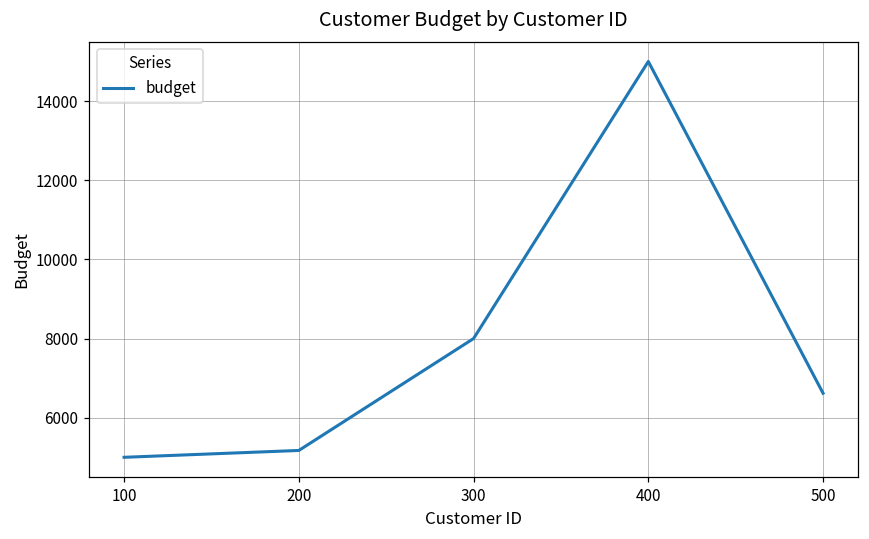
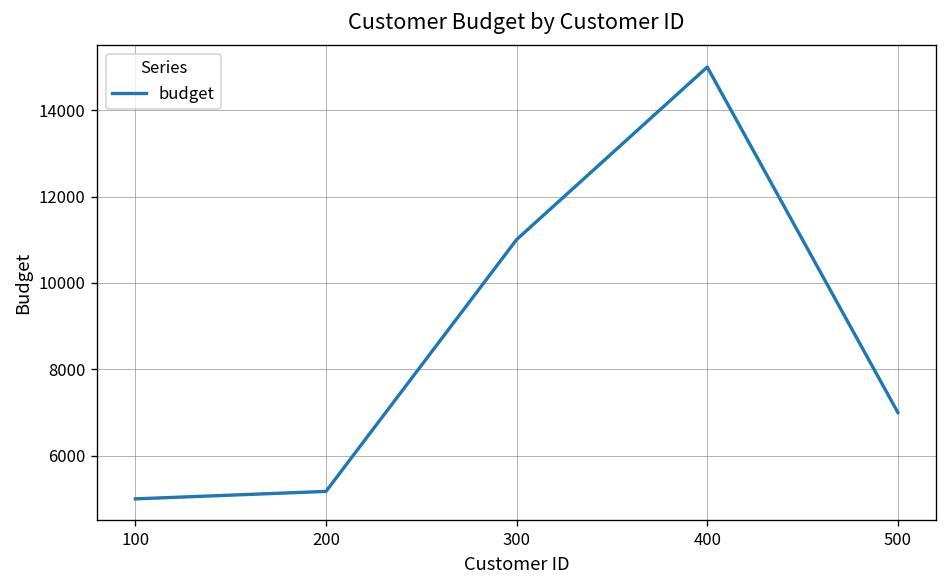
300: 8000 -> 11000
500: 6600 -> 7000
